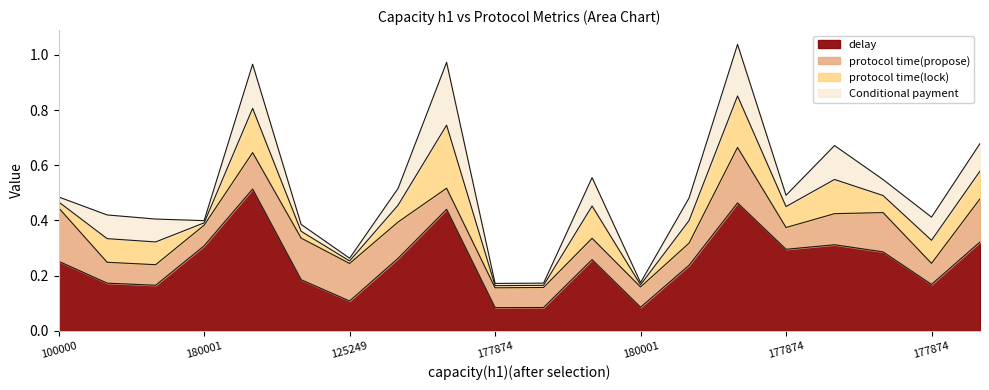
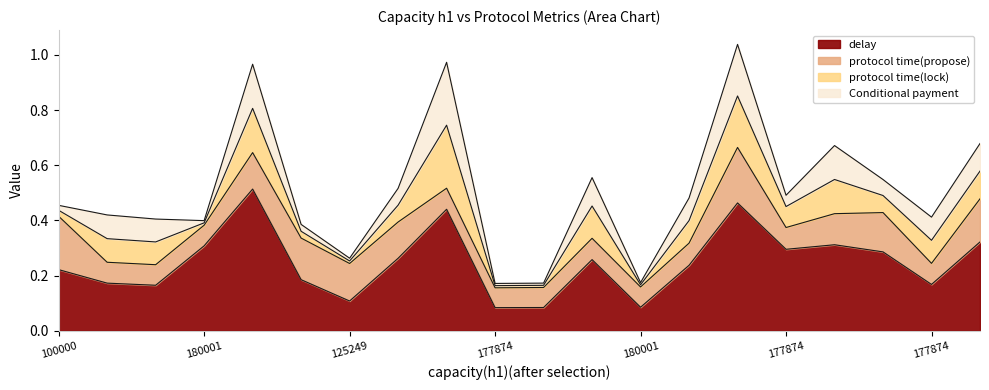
delay, 100000: 0.25 -> 0.22
